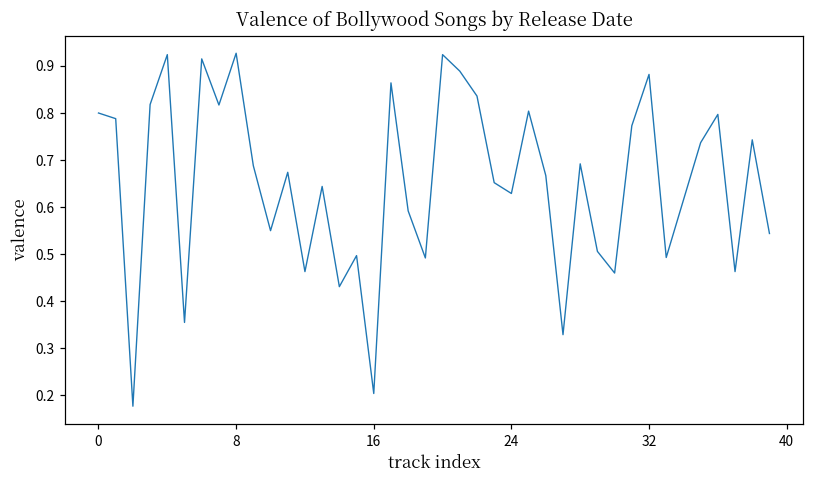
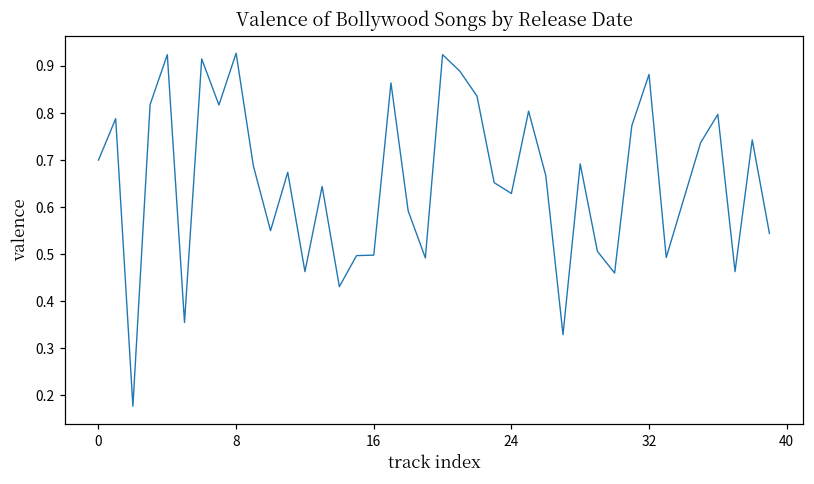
0: 0.8 -> 0.7
16: 0.20 -> 0.50
